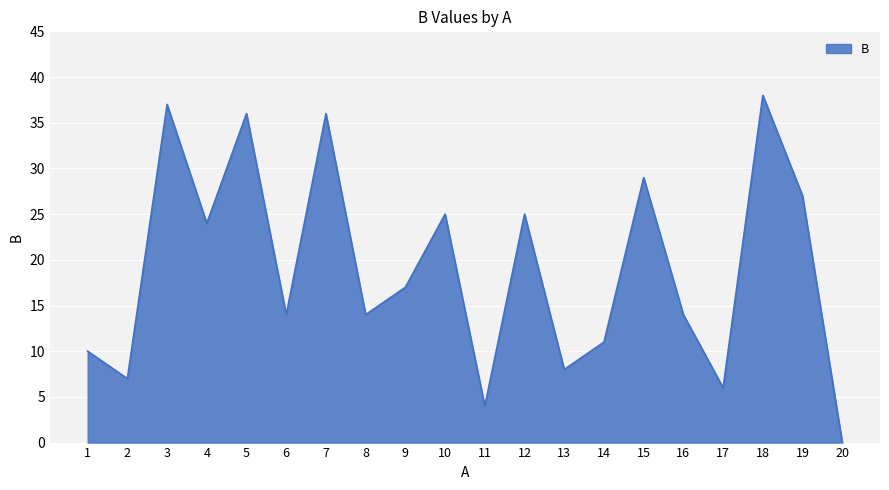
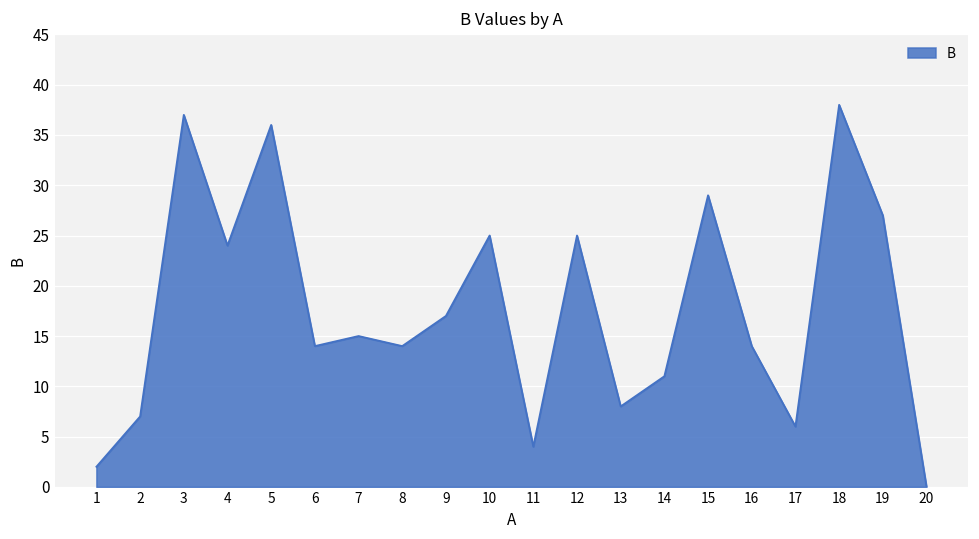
1: 10 -> 2
7: 36 -> 15
